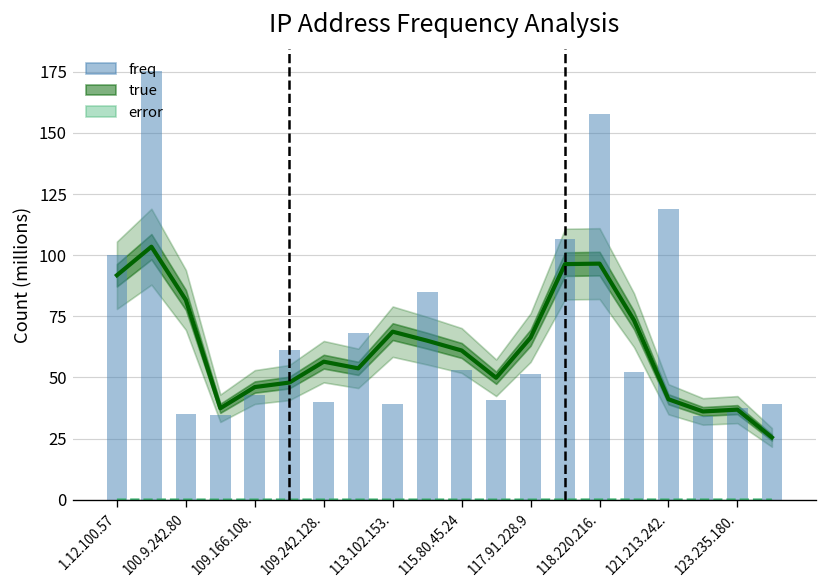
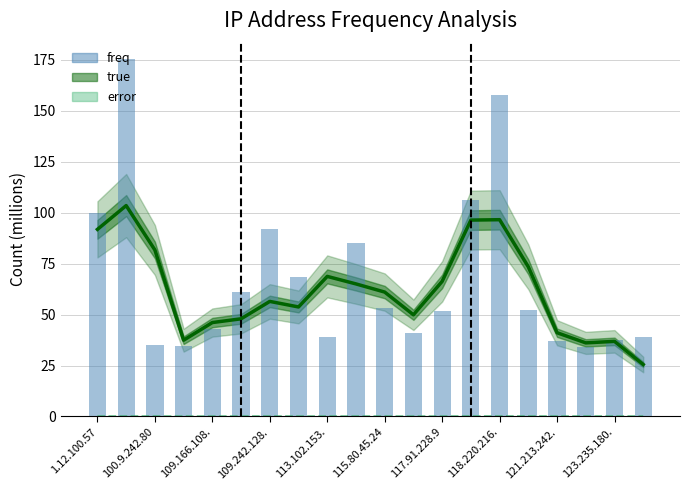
freq, 109.242.128.: 40 -> 92
freq, 121.213.242.: 119 -> 37
